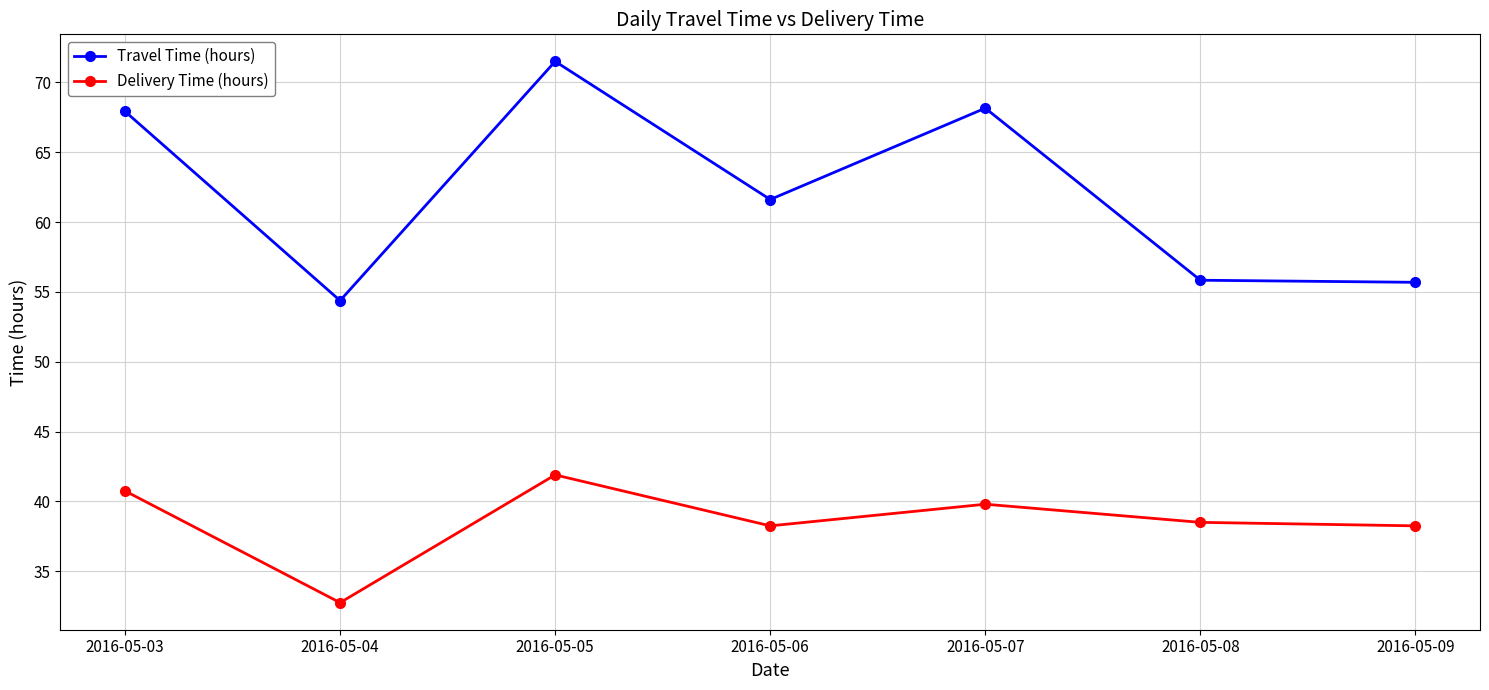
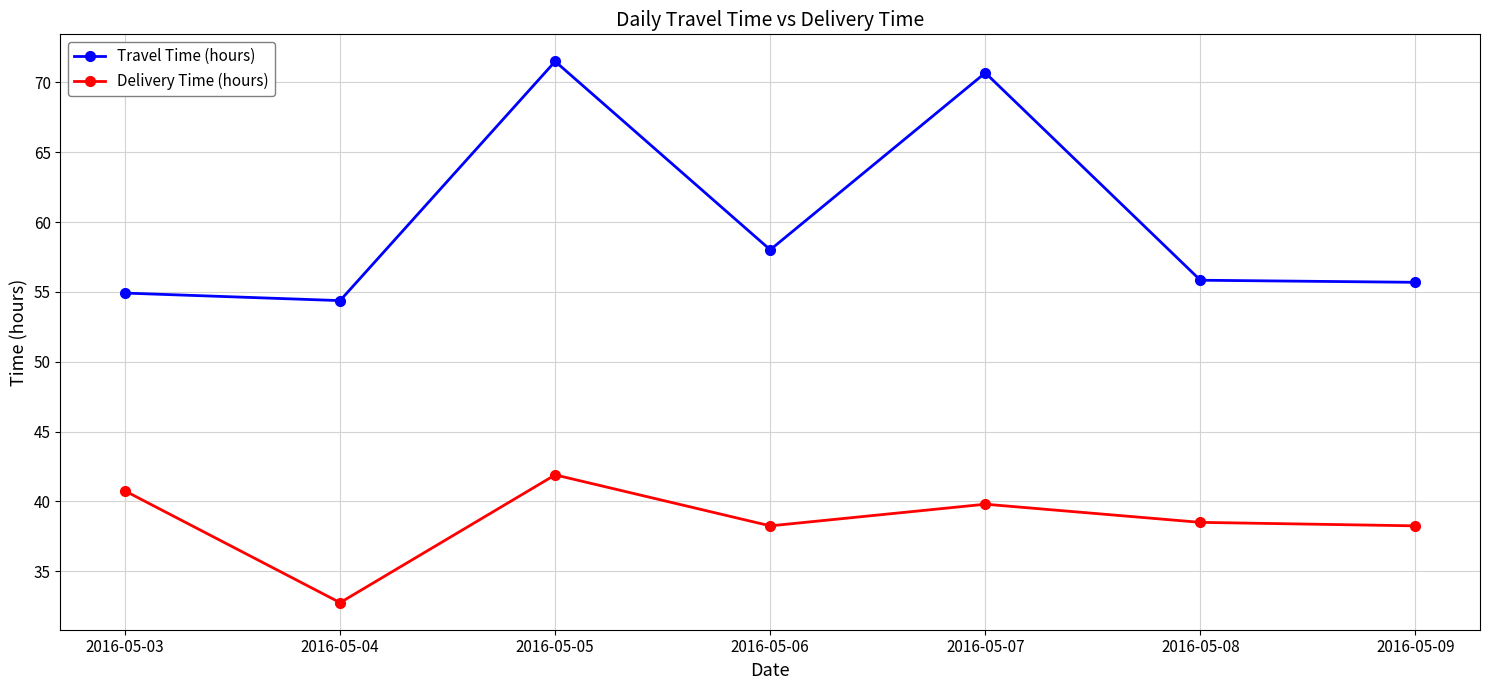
Travel Time (hours), 2016-05-03: 67.9 -> 54.9
Travel Time (hours), 2016-05-06: 61.6 -> 58.0
Travel Time (hours), 2016-05-07: 68.2 -> 70.7
